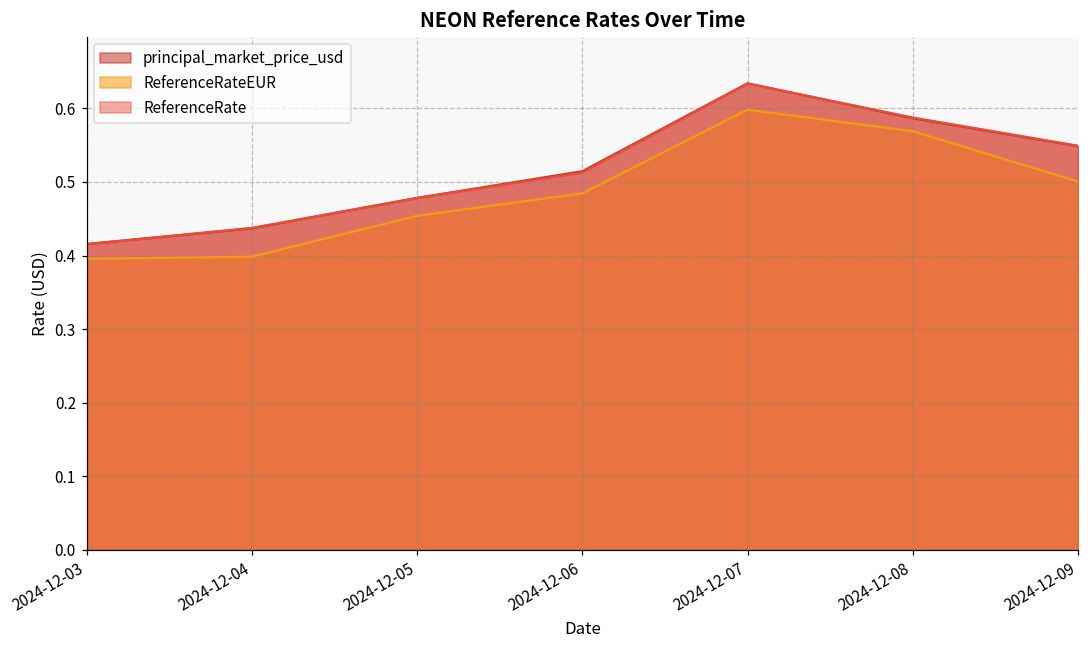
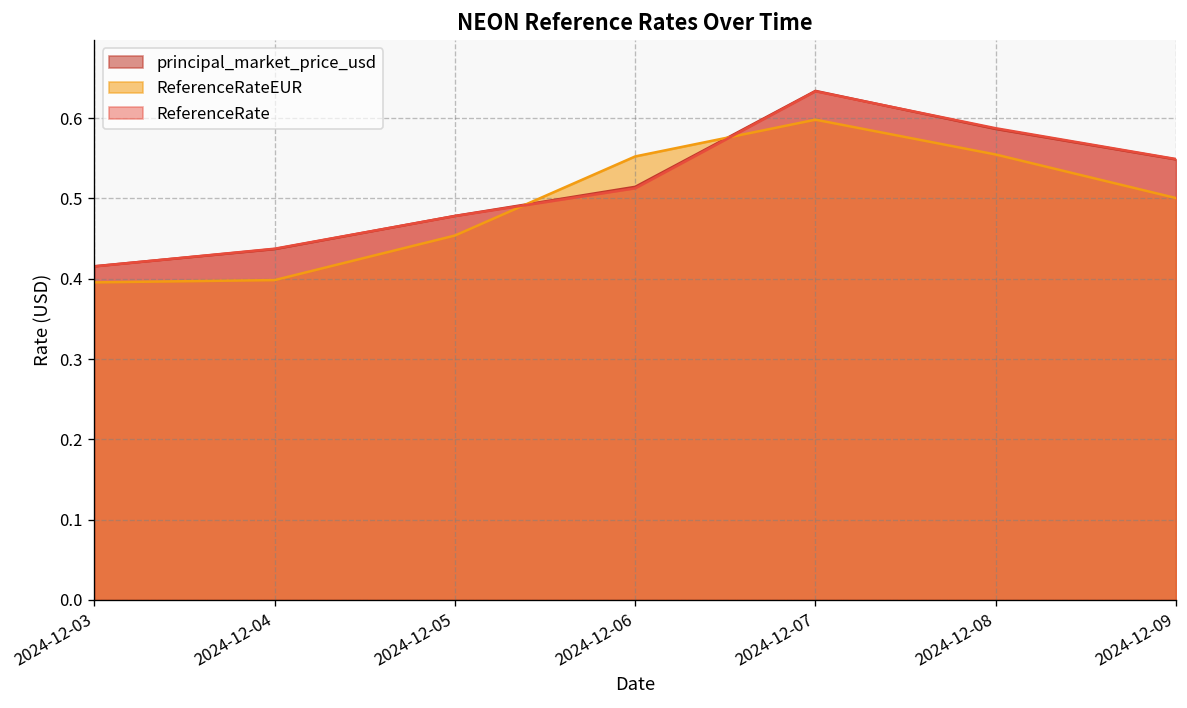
ReferenceRateEUR, 2024-12-06: 0.48 -> 0.55
ReferenceRateEUR, 2024-12-08: 0.57 -> 0.55
